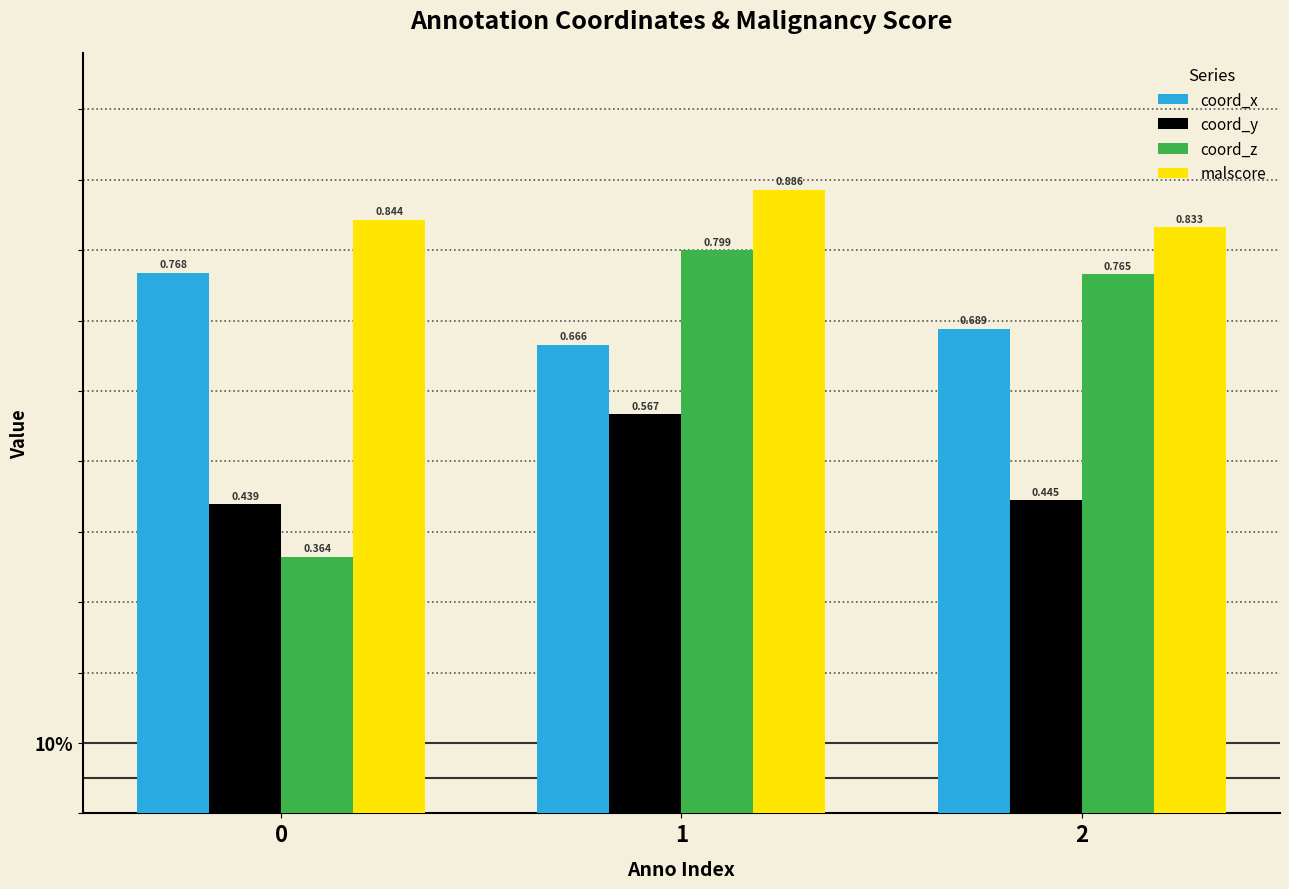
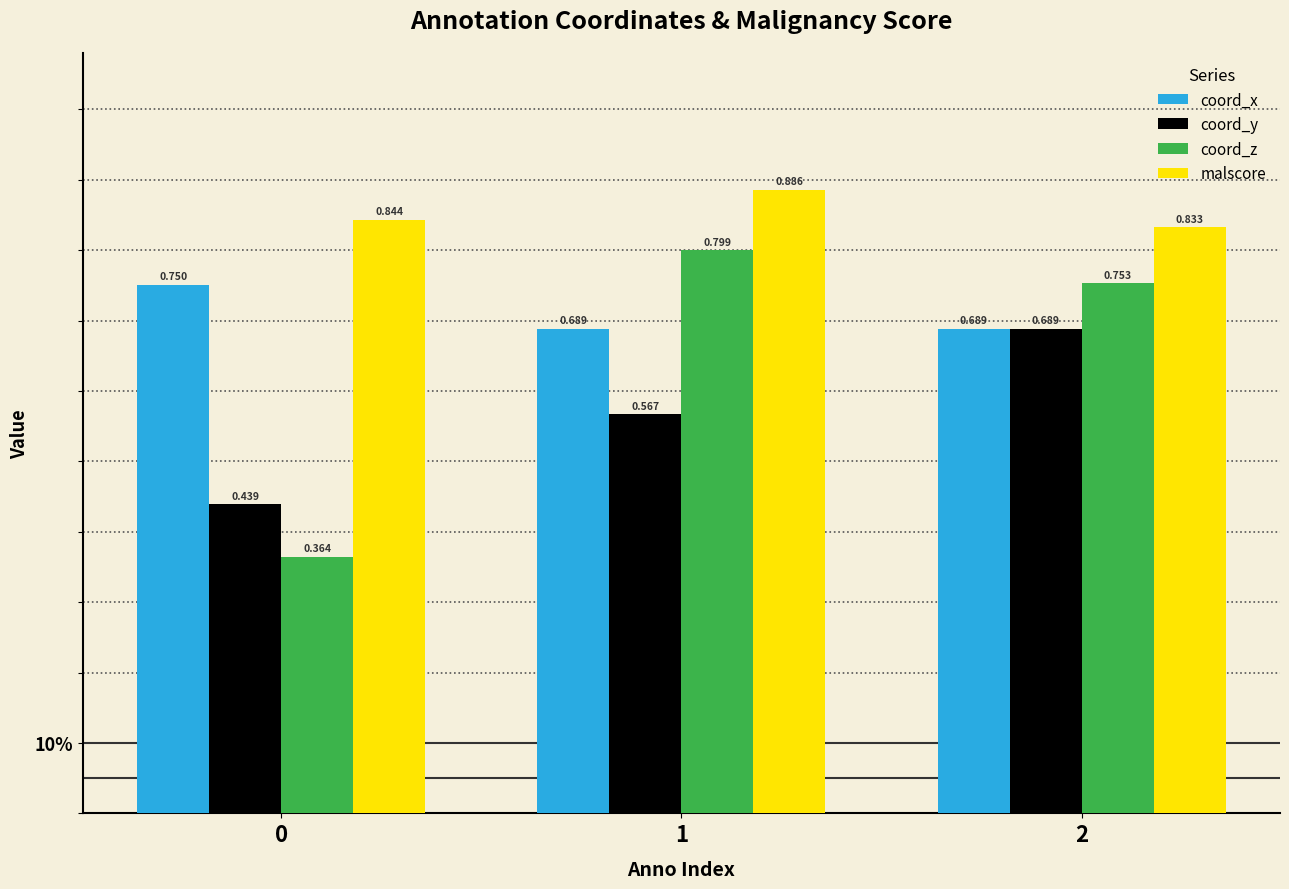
coord_x, 0: 0.768 -> 0.750
coord_x, 1: 0.666 -> 0.689
coord_y, 2: 0.445 -> 0.689
coord_z, 2: 0.765 -> 0.753
